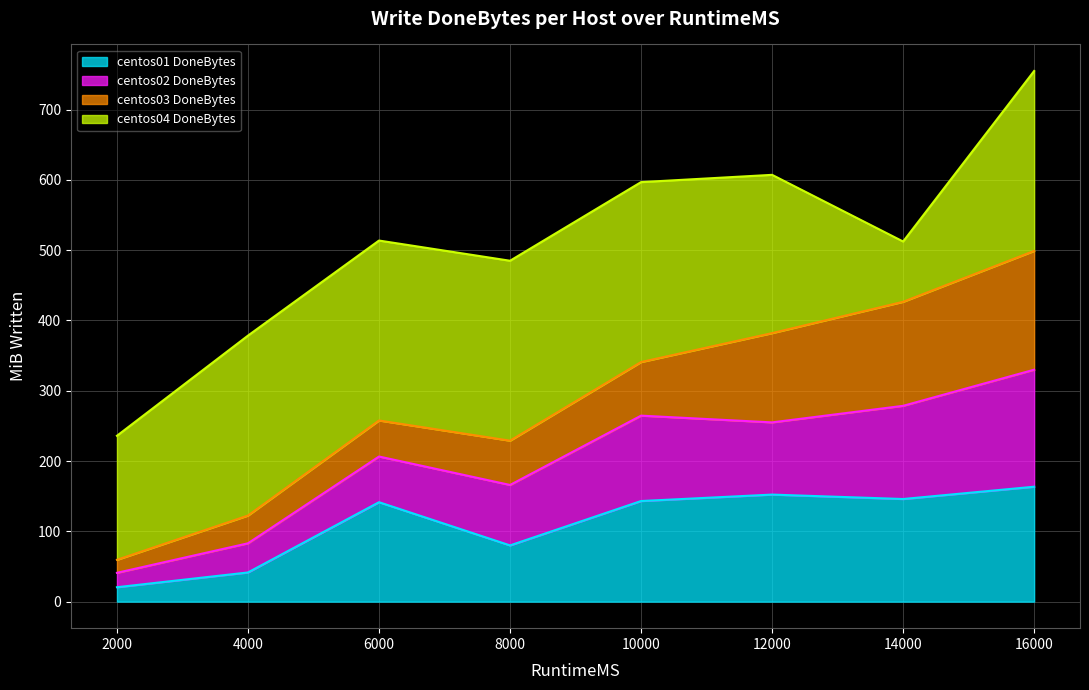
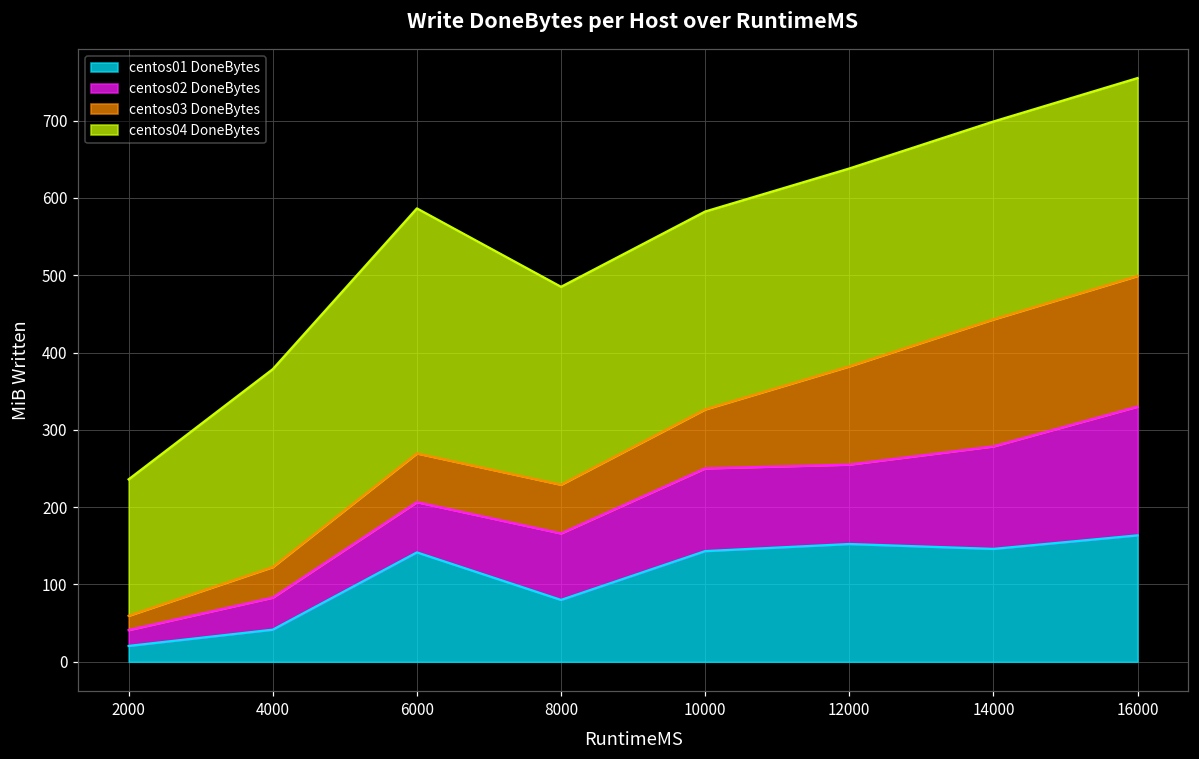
centos03 DoneBytes, 6000: 50 -> 60
centos04 DoneBytes, 6000: 260 -> 320
centos02 DoneBytes, 10000: 120 -> 110
centos04 DoneBytes, 12000: 230 -> 260
centos03 DoneBytes, 14000: 150 -> 160
centos04 DoneBytes, 14000: 90 -> 260
